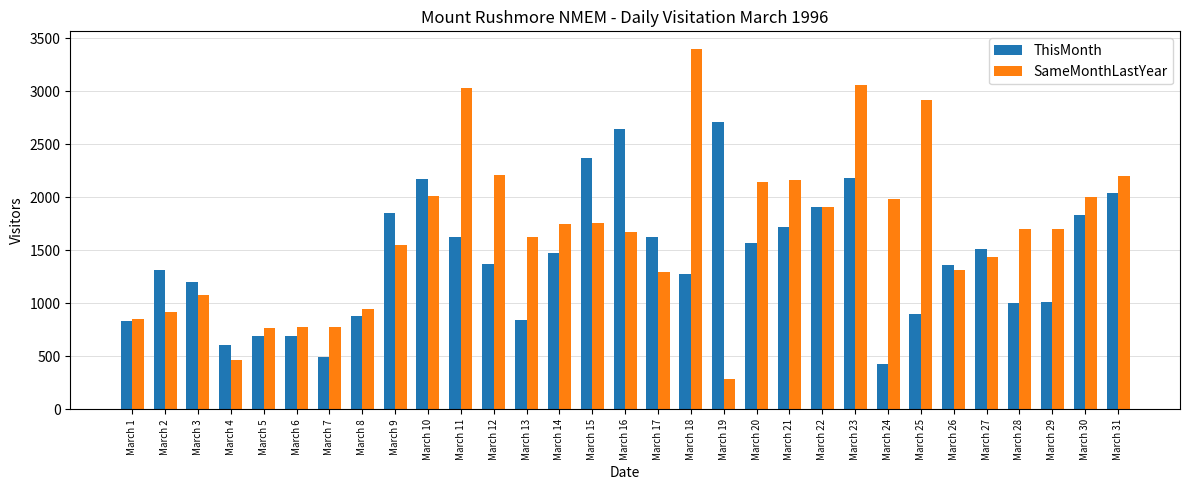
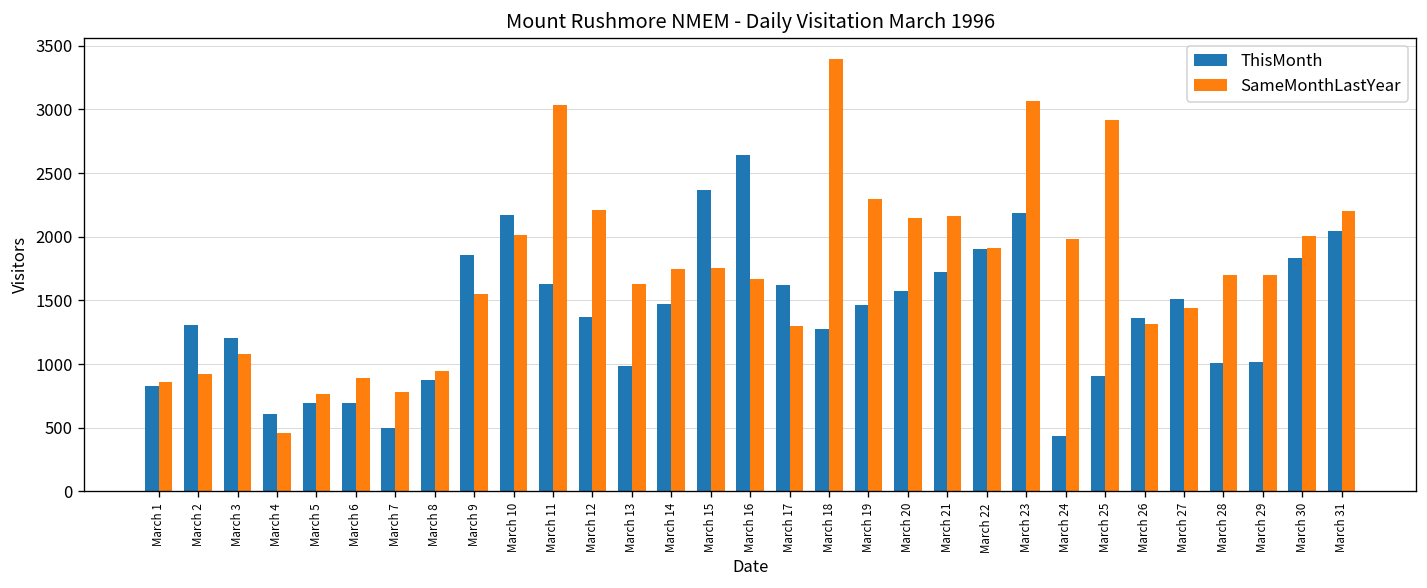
SameMonthLastYear, March 6: 780 -> 890
ThisMonth, March 13: 840 -> 990
ThisMonth, March 19: 2710 -> 1460
SameMonthLastYear, March 19: 290 -> 2300
